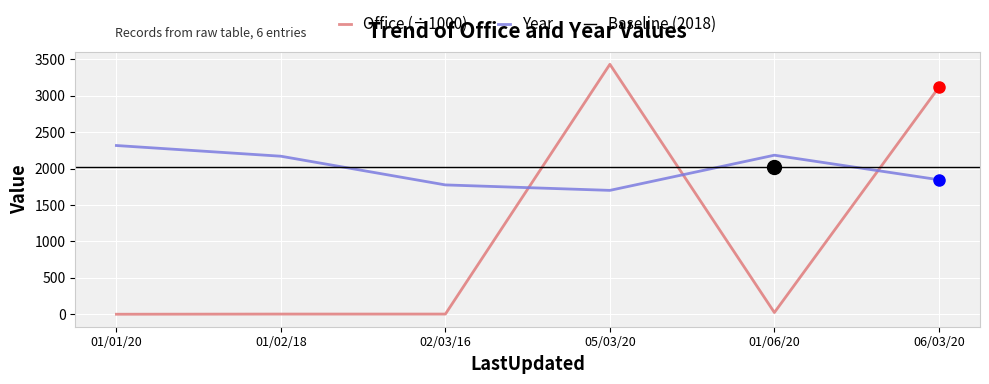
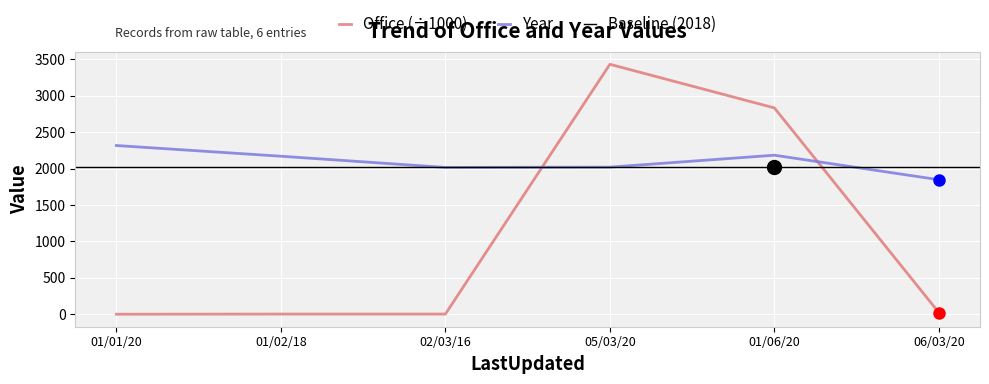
Year, 02/03/16: 1800 -> 2000
Year, 05/03/20: 1700 -> 2000
Office (÷1000), 01/06/20: 0 -> 2800
Office (÷1000), 06/03/20: 3100 -> 0
